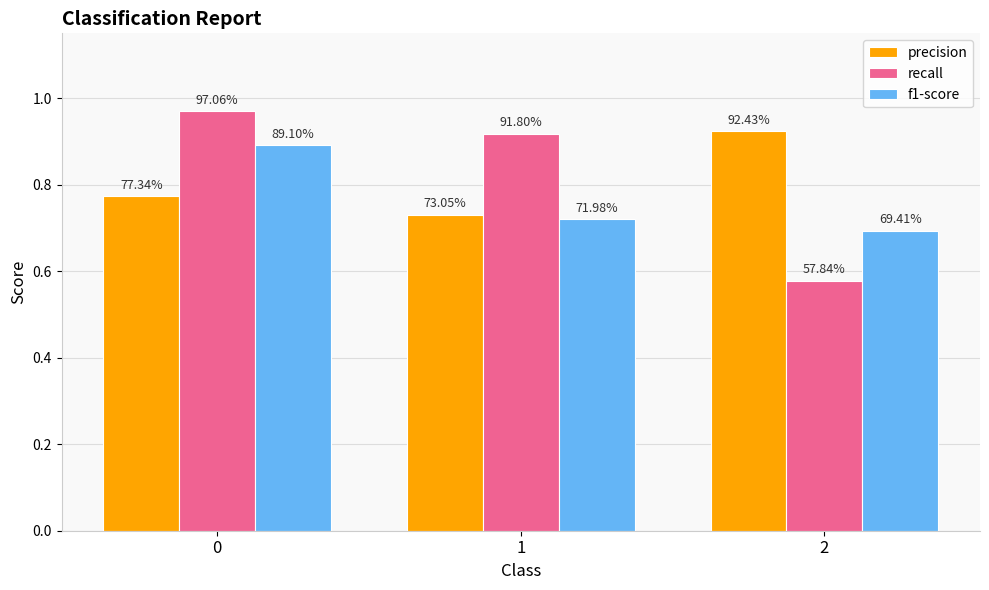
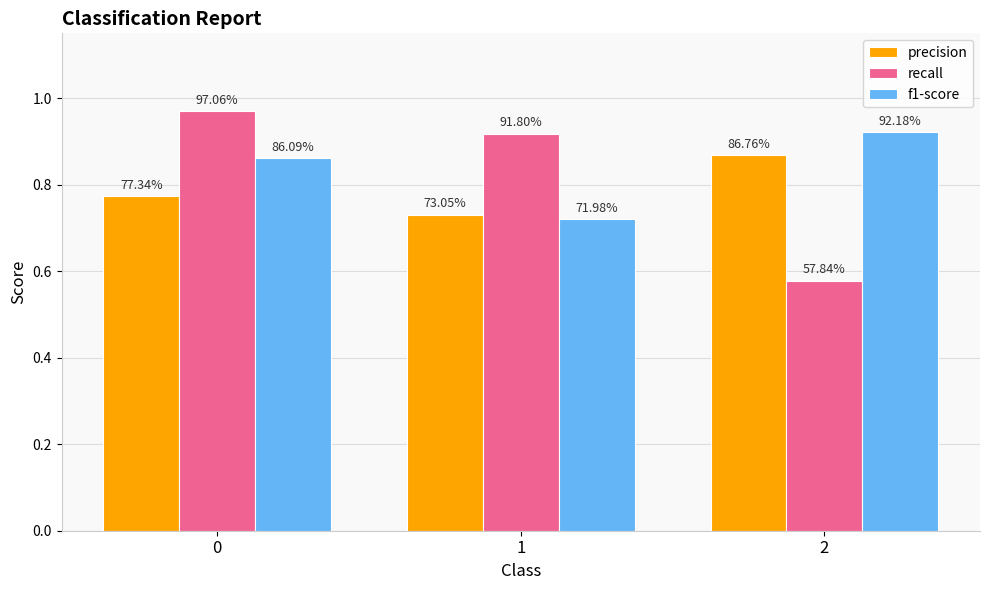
f1-score, 0: 89.10% -> 86.09%
precision, 2: 92.43% -> 86.76%
f1-score, 2: 69.41% -> 92.18%
